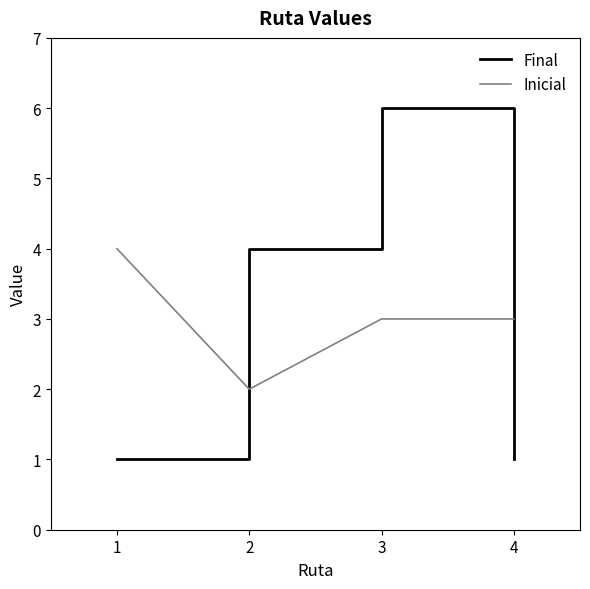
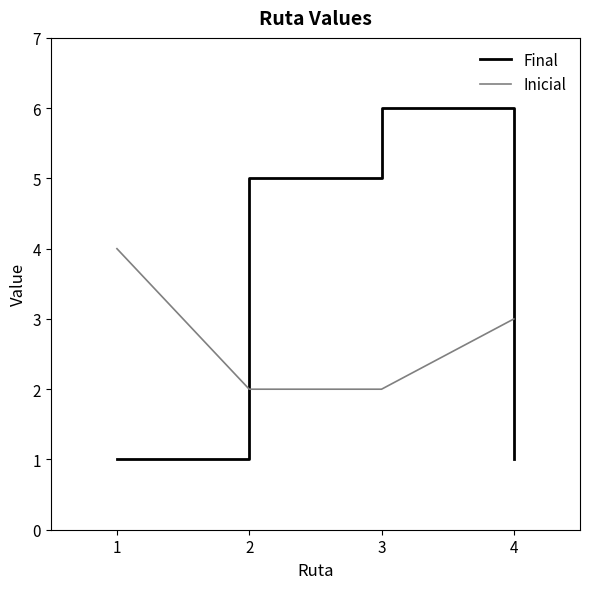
Final, 2: 4 -> 5
Inicial, 3: 3 -> 2
